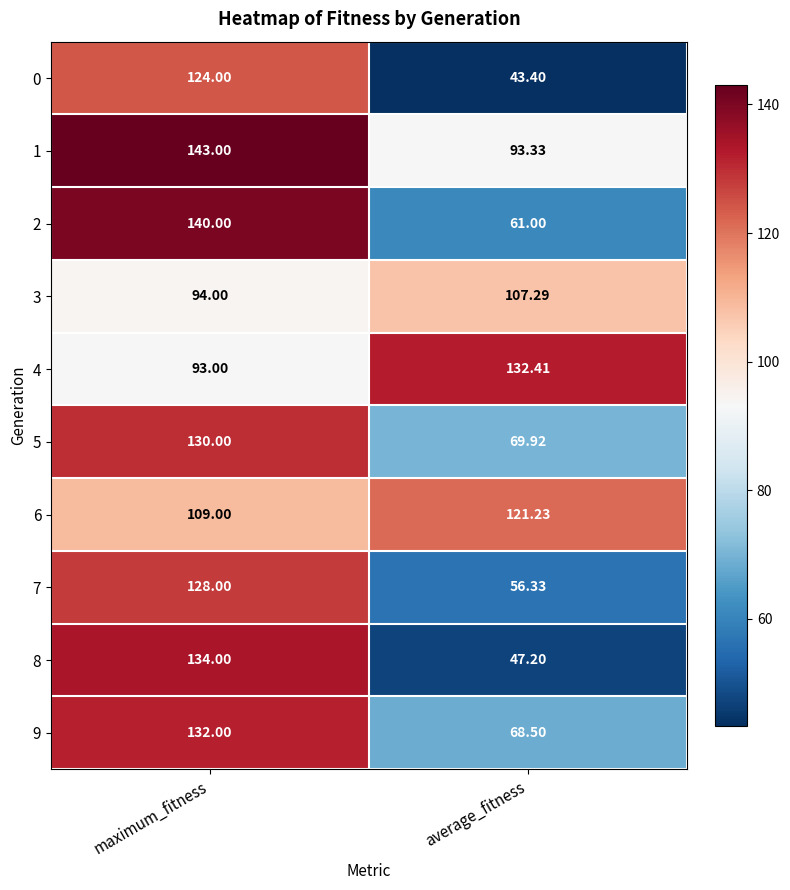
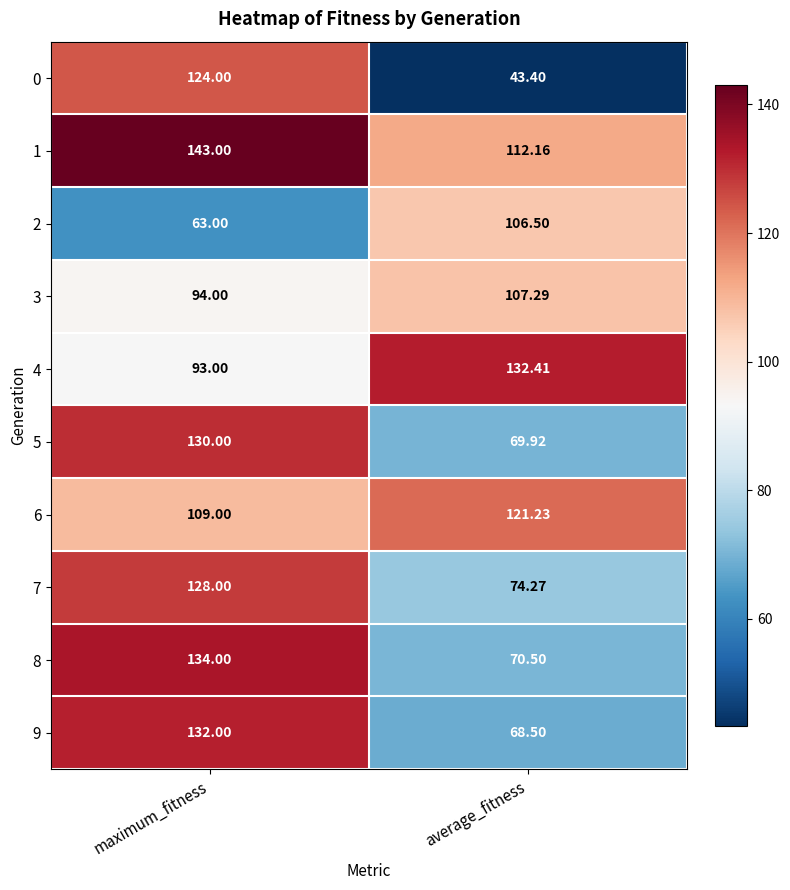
1, average_fitness: 93.33 -> 112.16
2, maximum_fitness: 140.00 -> 63.00
2, average_fitness: 61.00 -> 106.50
7, average_fitness: 56.33 -> 74.27
8, average_fitness: 47.20 -> 70.50
